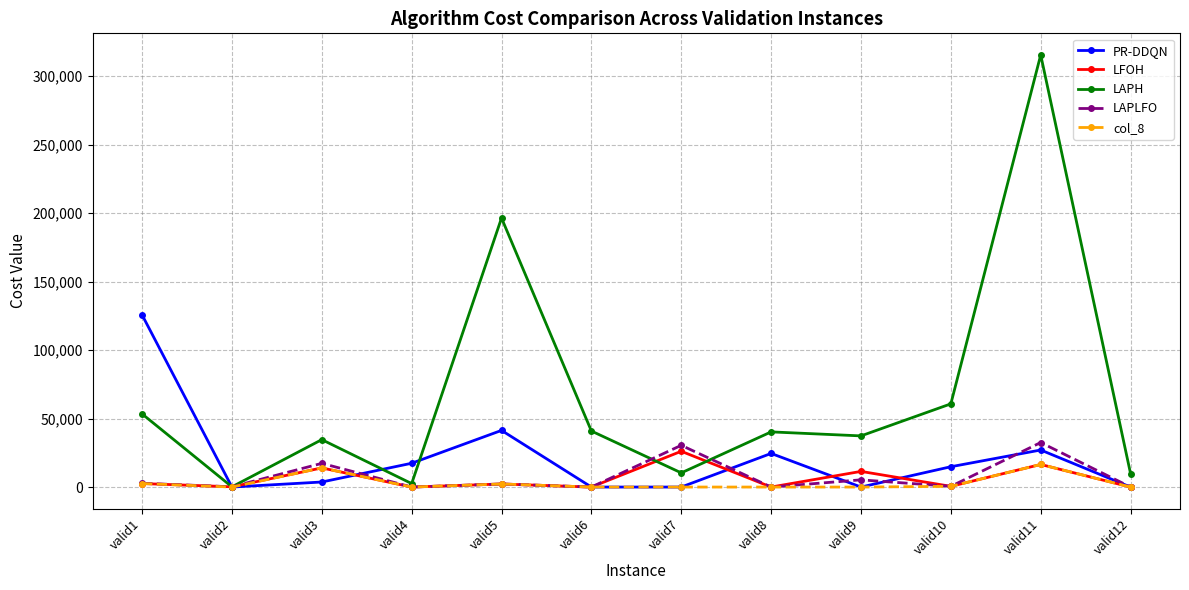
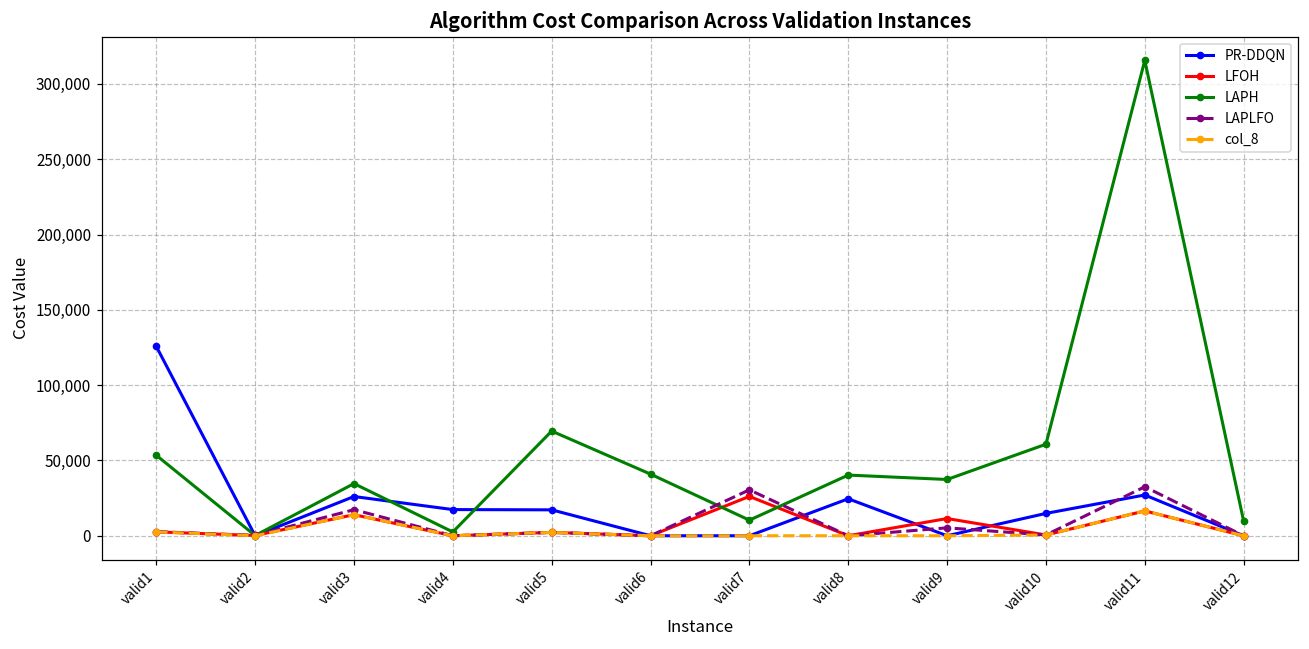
PR-DDQN, valid3: 4,000 -> 26,000
PR-DDQN, valid5: 41,000 -> 17,000
LAPH, valid5: 196,000 -> 69,000
